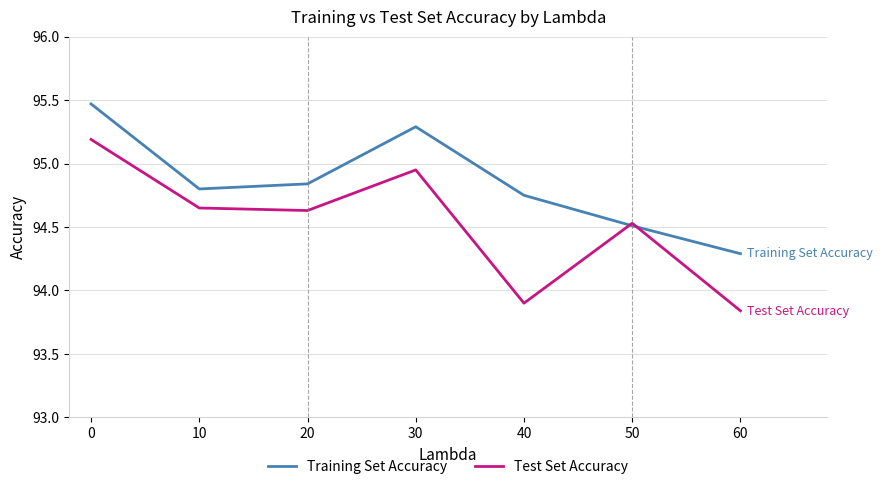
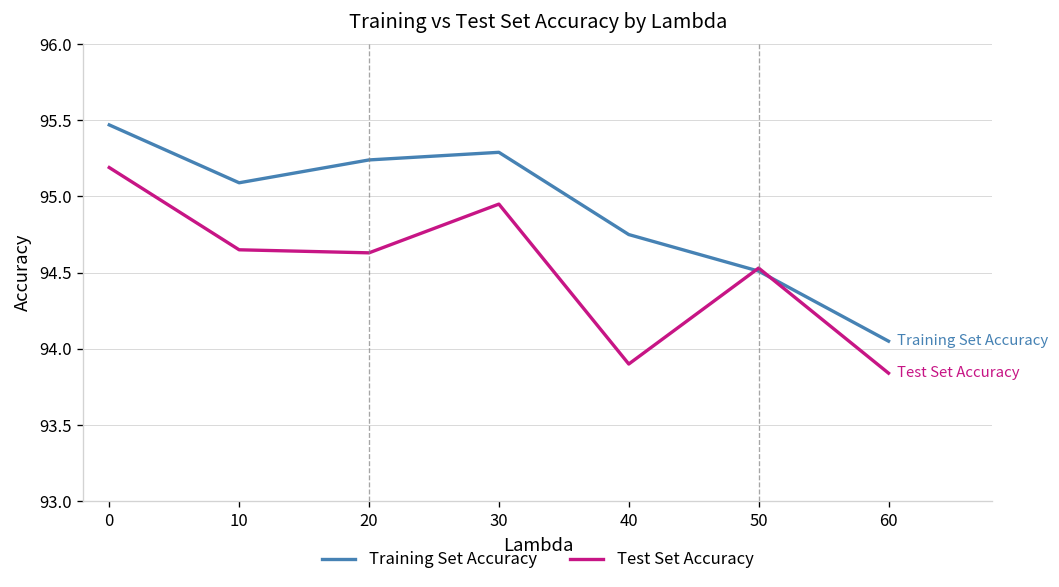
Training Set Accuracy, 10: 94.80 -> 95.09
Training Set Accuracy, 20: 94.84 -> 95.24
Training Set Accuracy, 60: 94.29 -> 94.05
